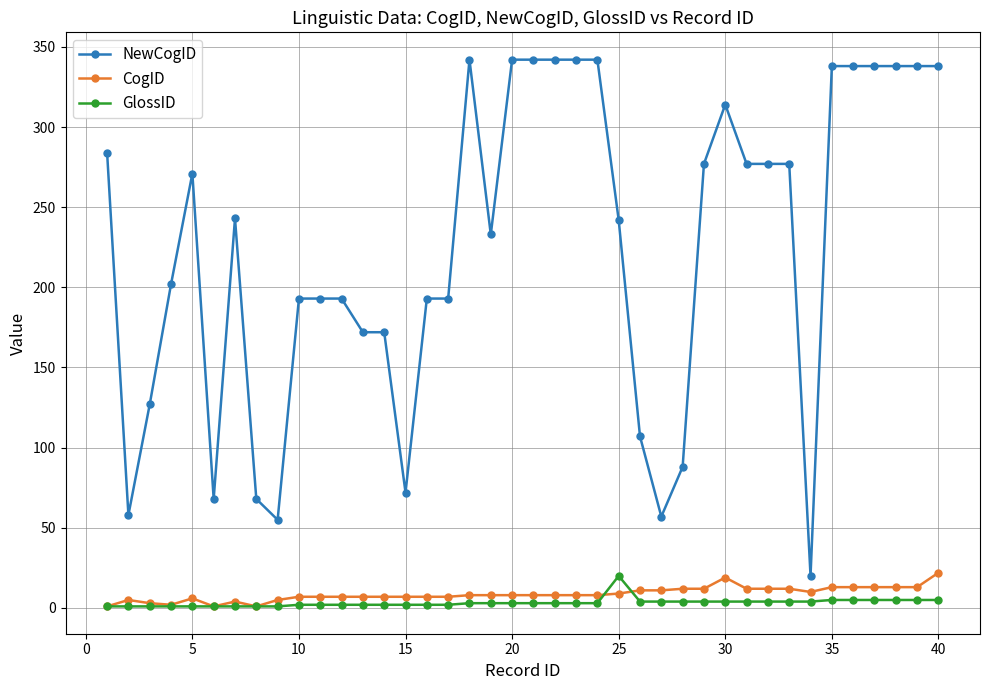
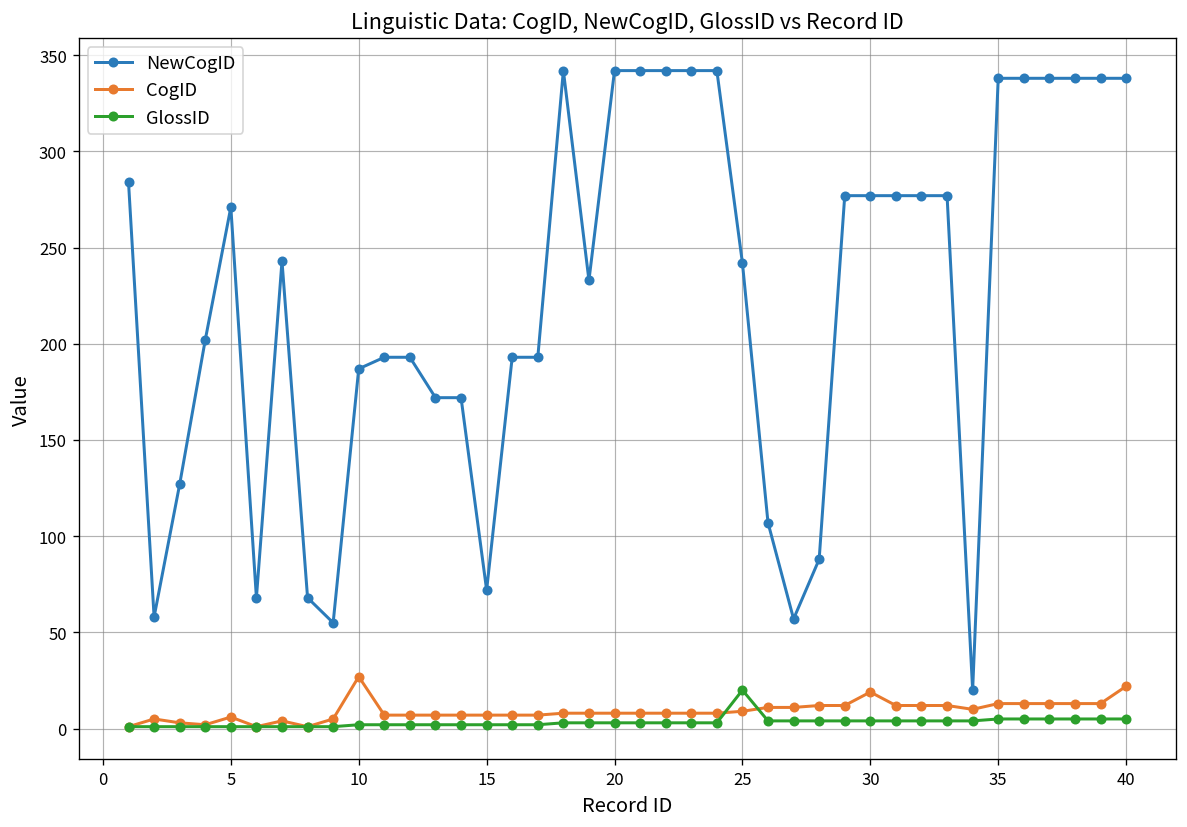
NewCogID, 10: 193 -> 187
CogID, 10: 7 -> 27
NewCogID, 30: 314 -> 277
